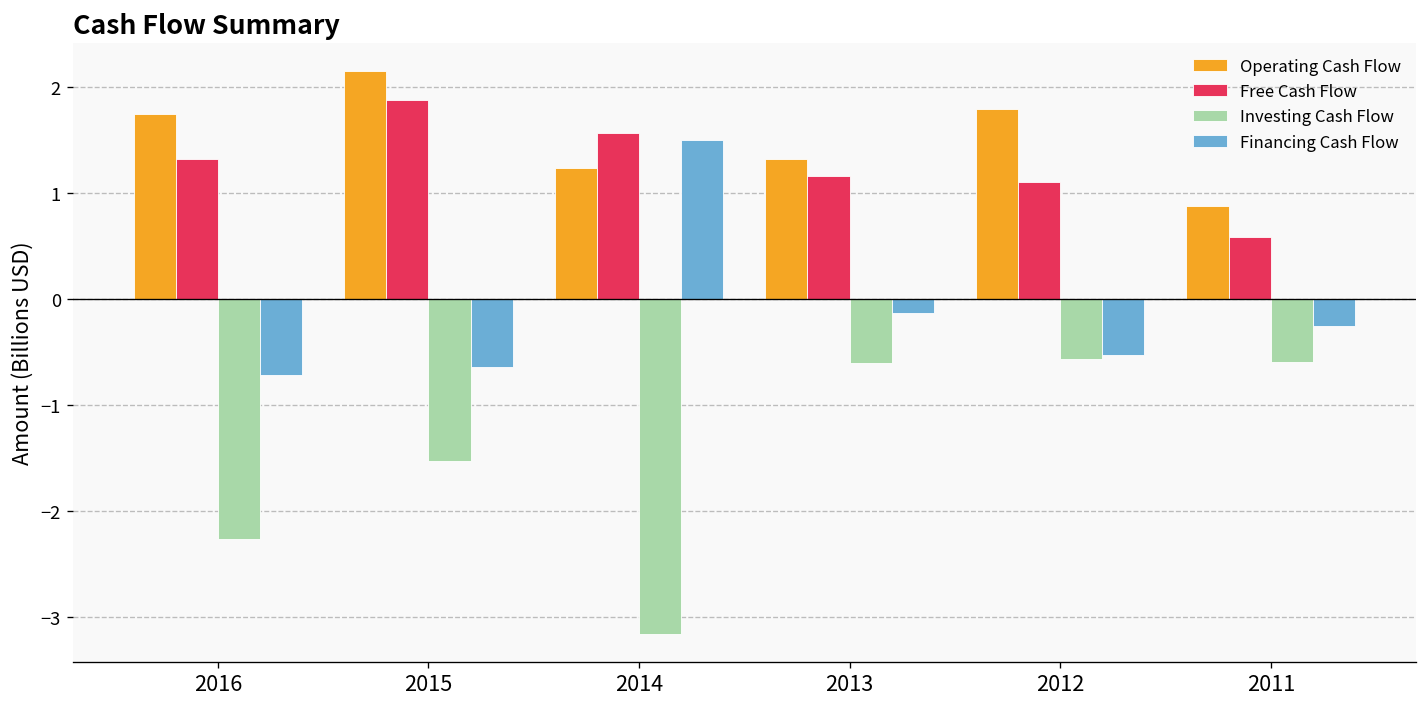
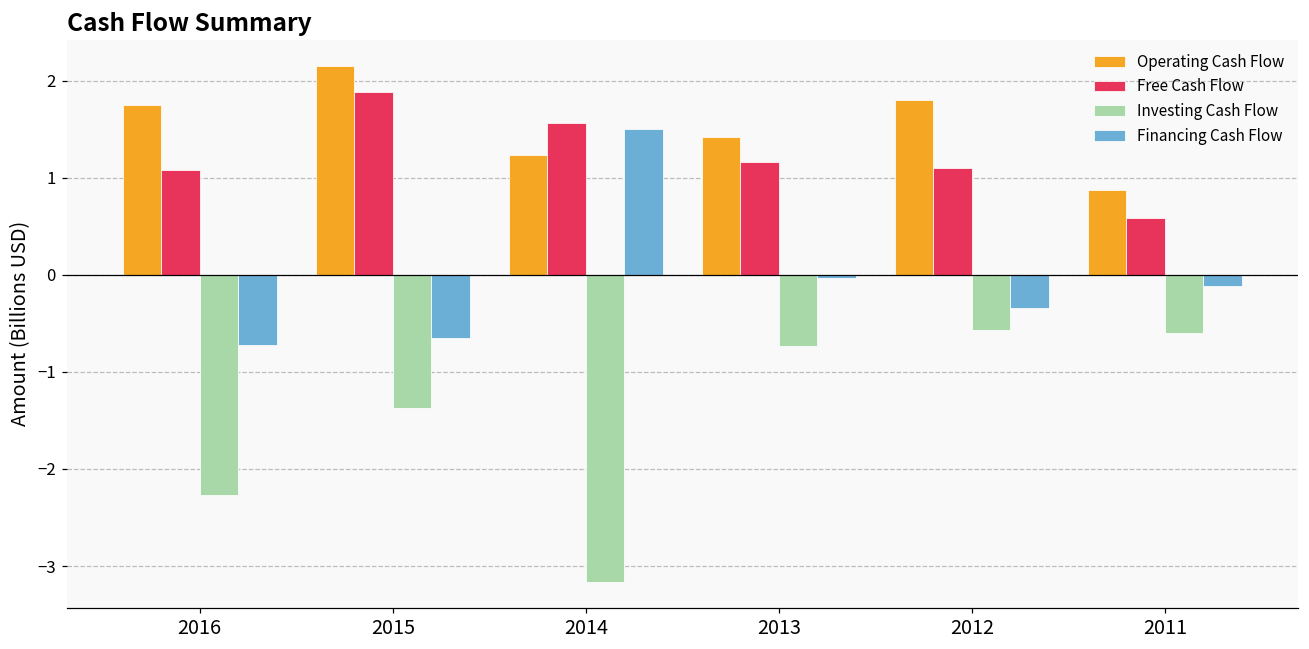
Free Cash Flow, 2016: 1.3 -> 1.1
Investing Cash Flow, 2015: -1.5 -> -1.4
Operating Cash Flow, 2013: 1.3 -> 1.4
Investing Cash Flow, 2013: -0.6 -> -0.7
Financing Cash Flow, 2013: -0.1 -> 0.0
Financing Cash Flow, 2012: -0.5 -> -0.3
Financing Cash Flow, 2011: -0.3 -> -0.1
